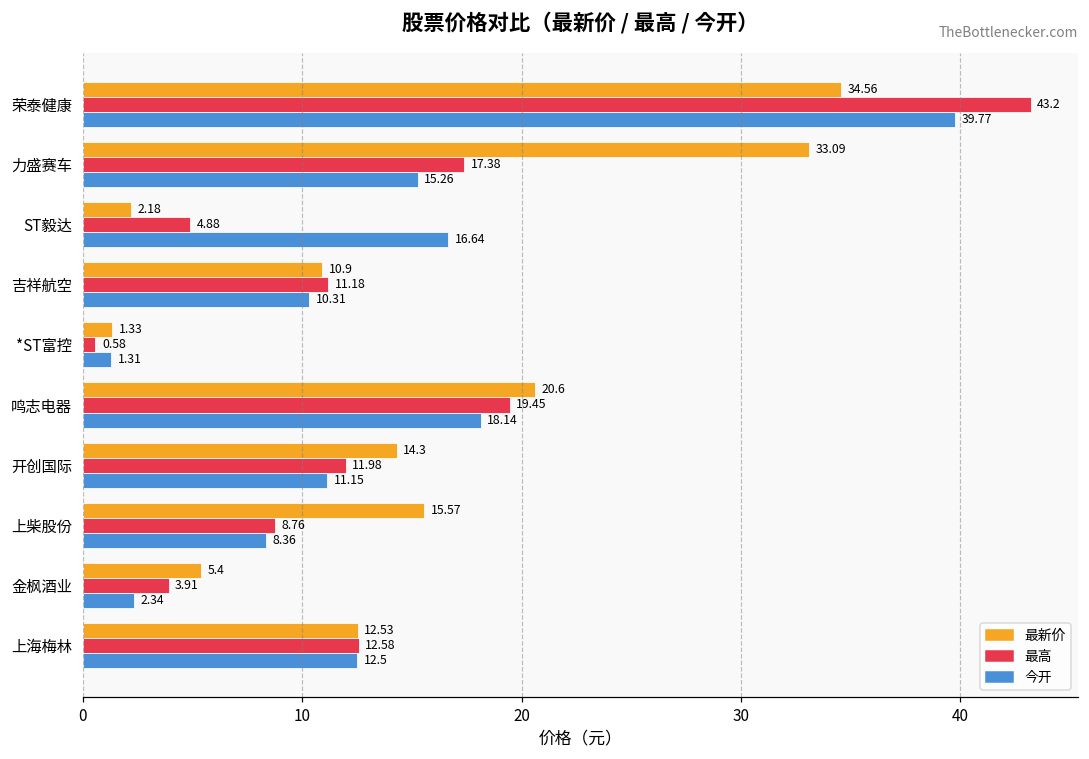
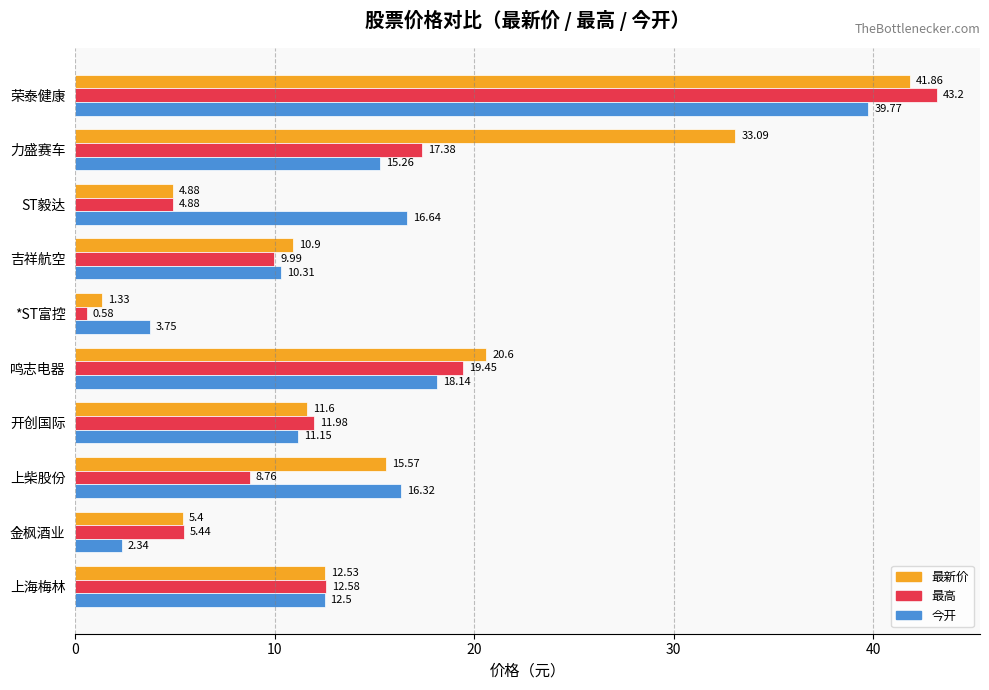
最新价, 荣泰健康: 34.56 -> 41.86
最新价, ST毅达: 2.18 -> 4.88
最高, 吉祥航空: 11.18 -> 9.99
今开, *ST富控: 1.31 -> 3.75
最新价, 开创国际: 14.3 -> 11.6
今开, 上柴股份: 8.36 -> 16.32
最高, 金枫酒业: 3.91 -> 5.44
